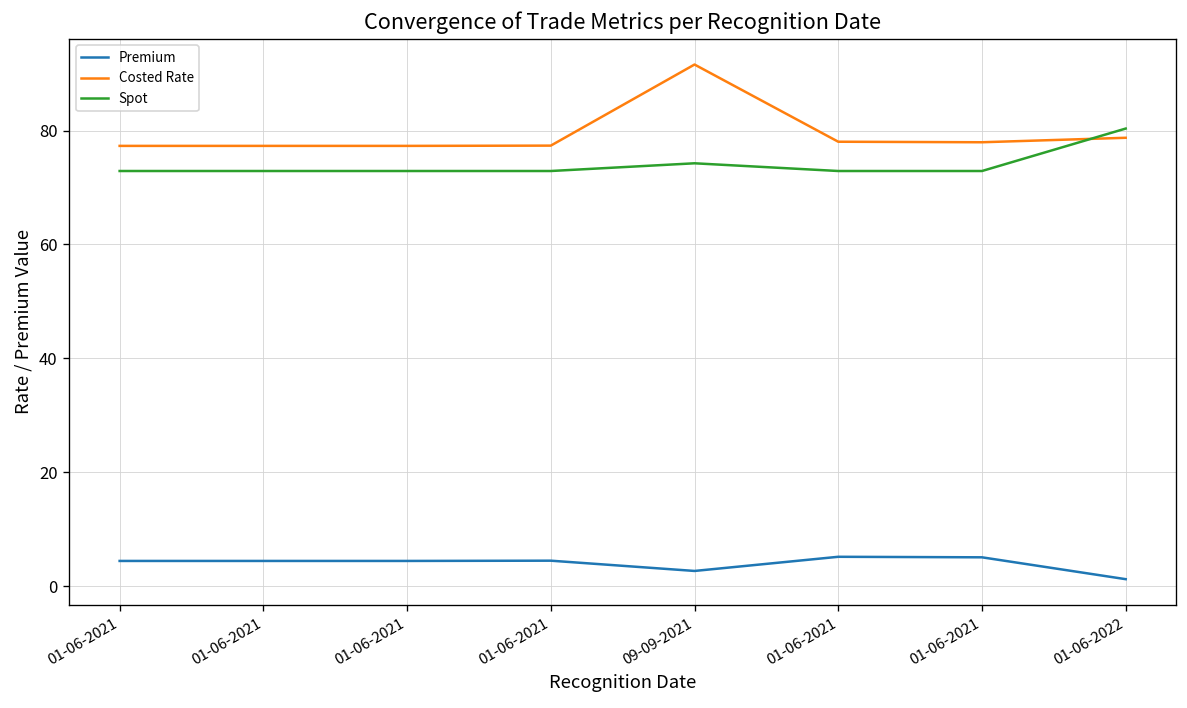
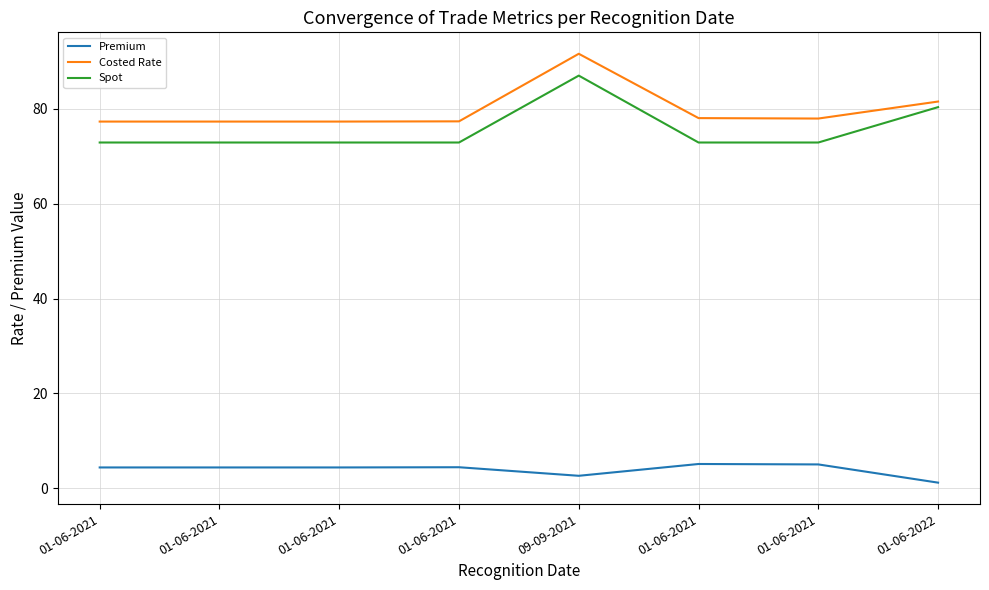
Spot, 09-09-2021: 74 -> 87
Costed Rate, 01-06-2022: 79 -> 82
